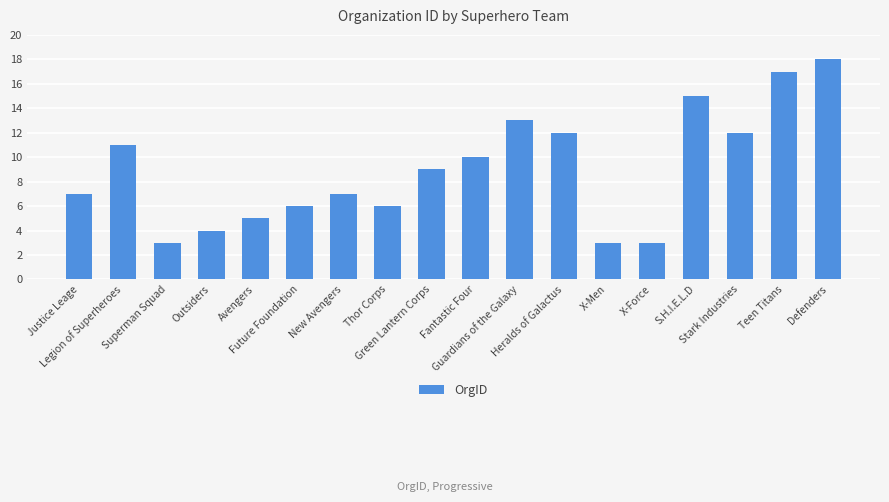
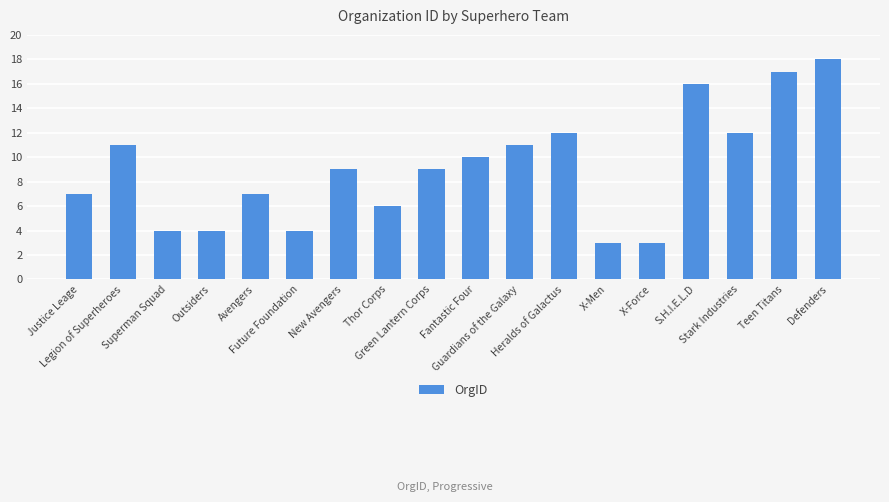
Superman Squad: 3 -> 4
Avengers: 5 -> 7
Future Foundation: 6 -> 4
New Avengers: 7 -> 9
Guardians of the Galaxy: 13 -> 11
S.H.I.E.L.D: 15 -> 16
